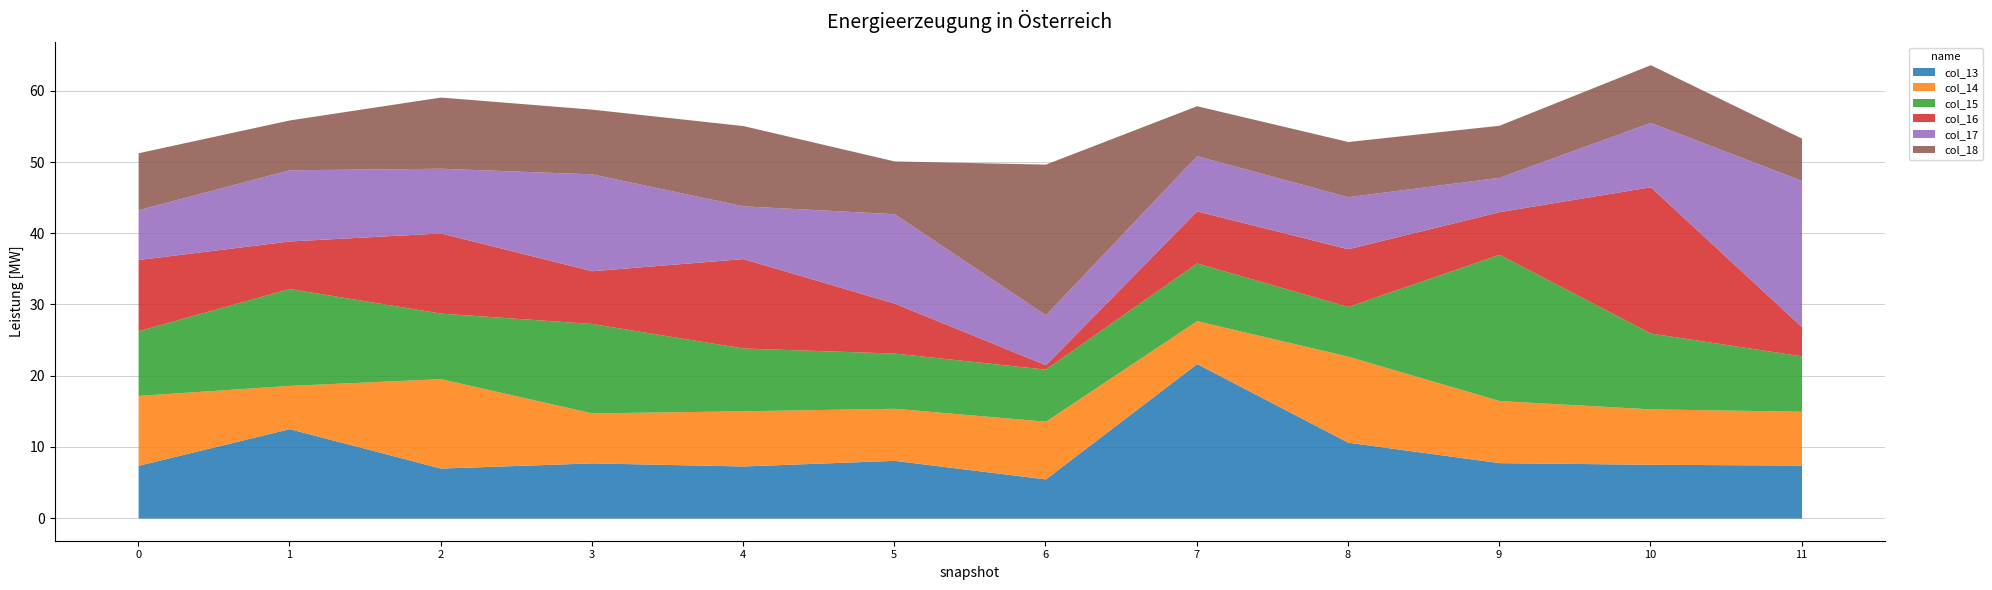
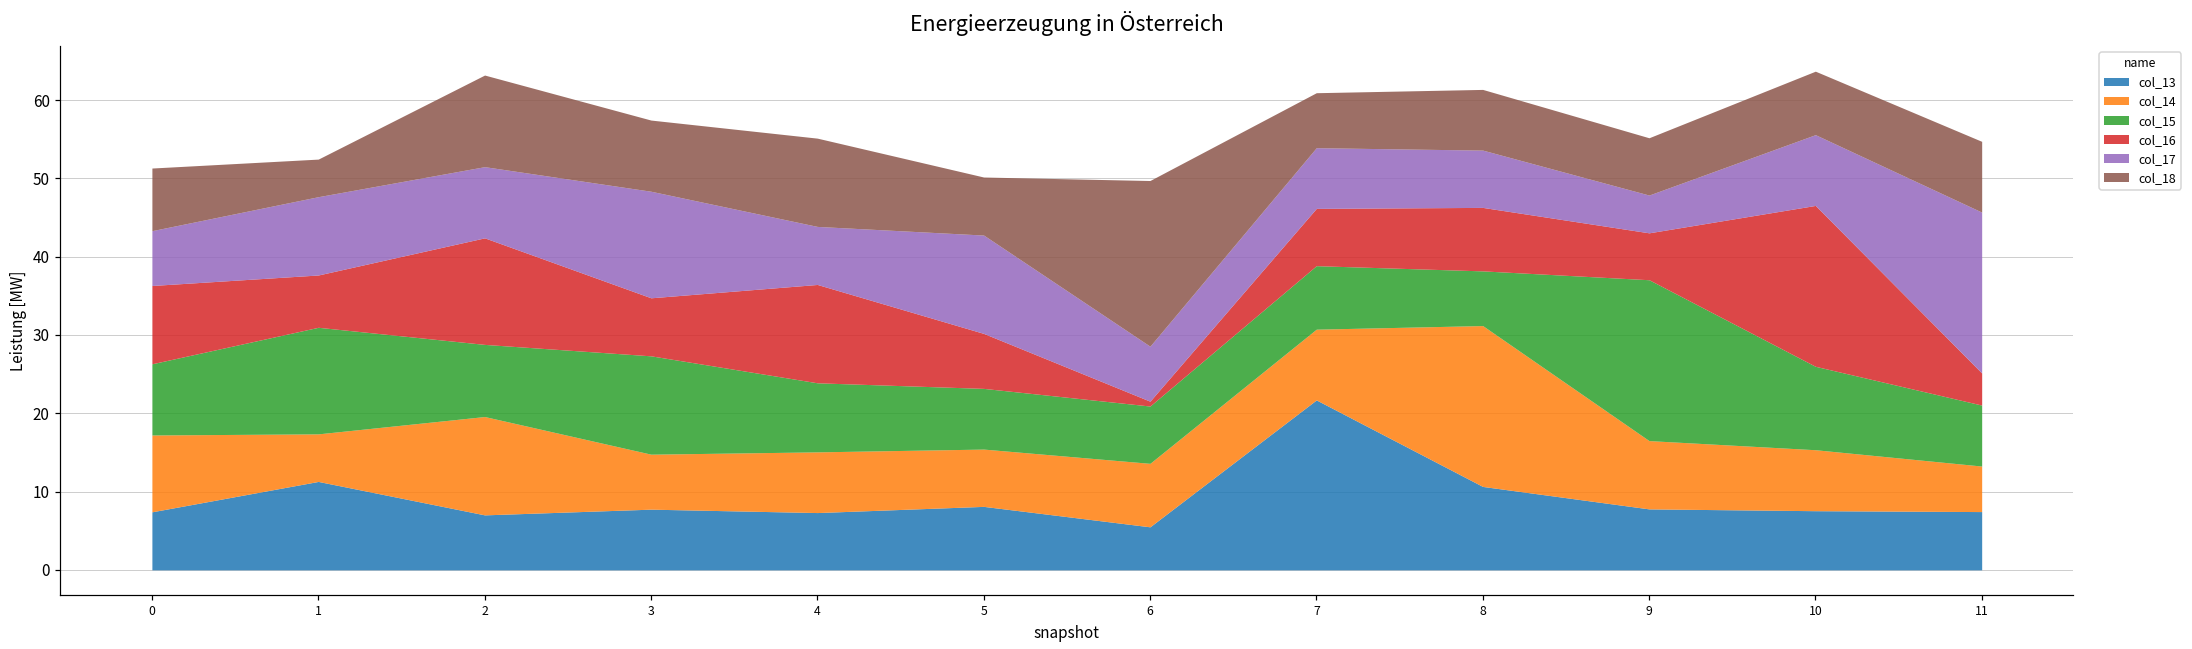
col_13, 1: 13 -> 11
col_18, 1: 7 -> 5
col_16, 2: 11 -> 14
col_18, 2: 10 -> 12
col_14, 7: 6 -> 9
col_14, 8: 12 -> 21
col_14, 11: 8 -> 6
col_18, 11: 6 -> 9
